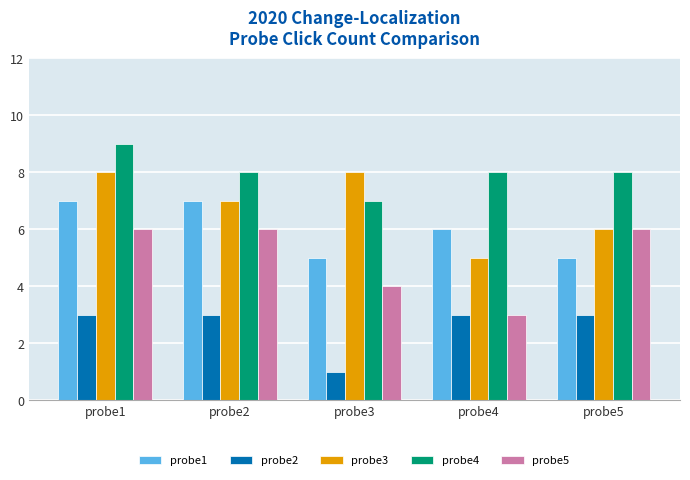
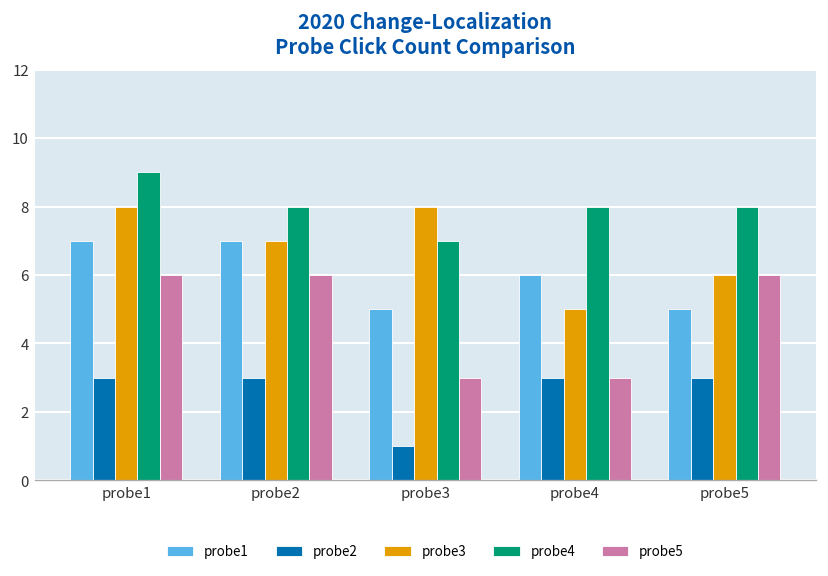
probe5, probe3: 4 -> 3
